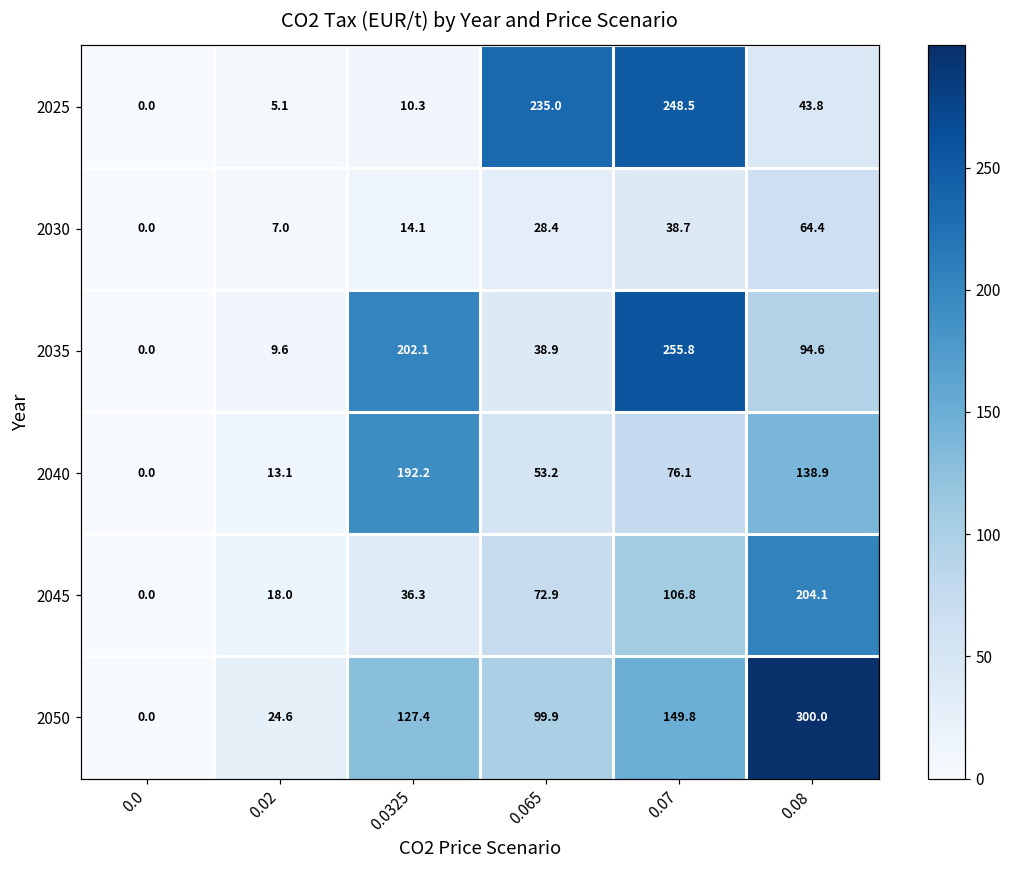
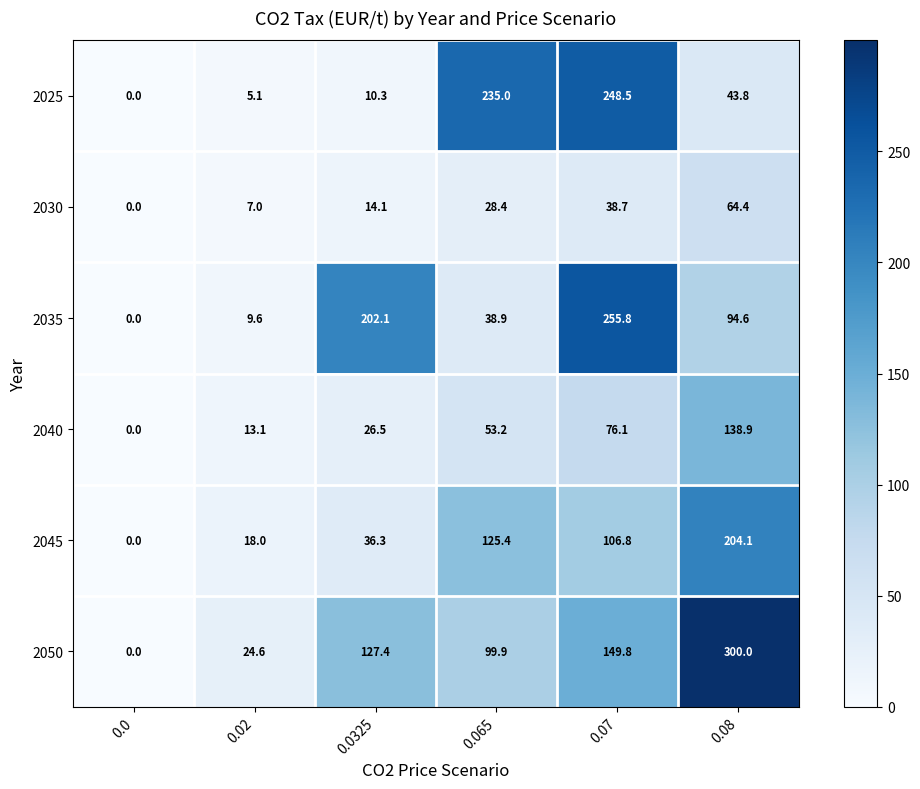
2040, 0.0325: 192.2 -> 26.5
2045, 0.065: 72.9 -> 125.4
